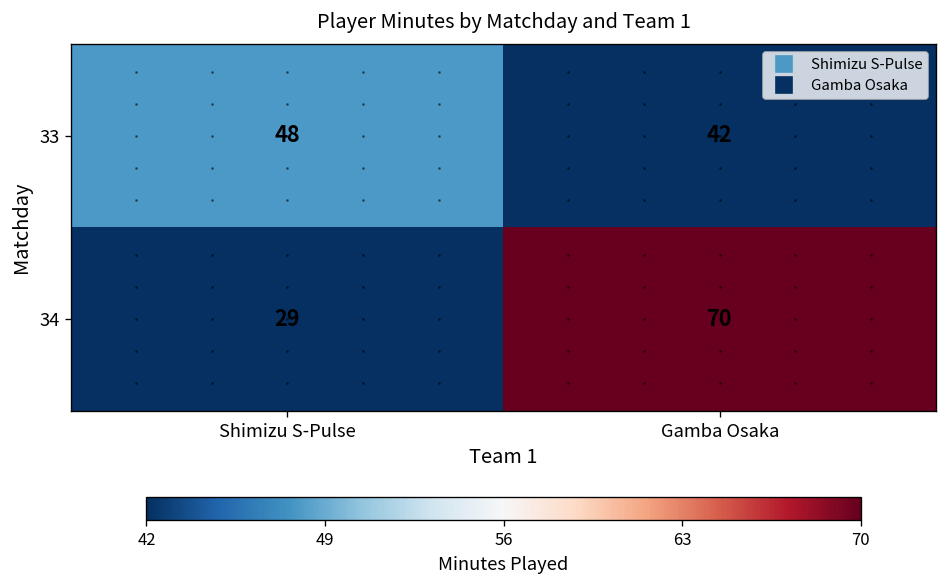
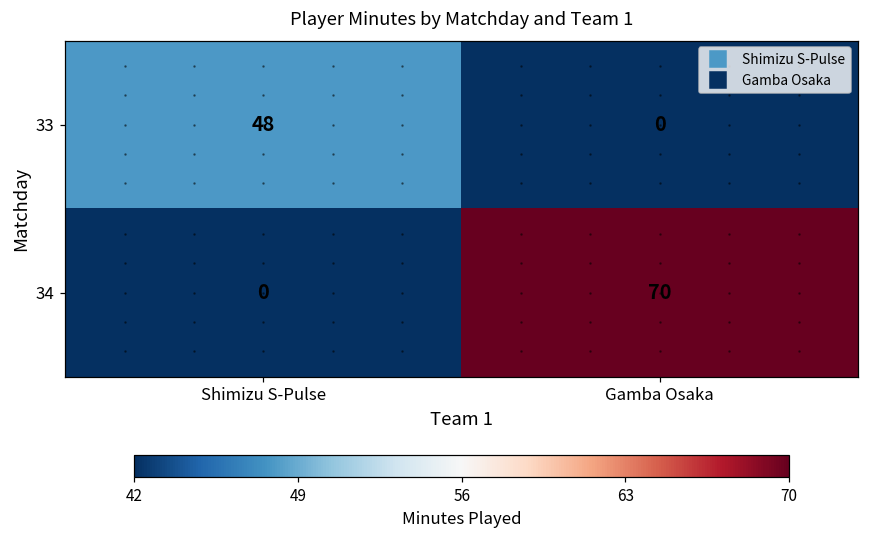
33, Gamba Osaka: 42 -> 0
34, Shimizu S-Pulse: 29 -> 0
